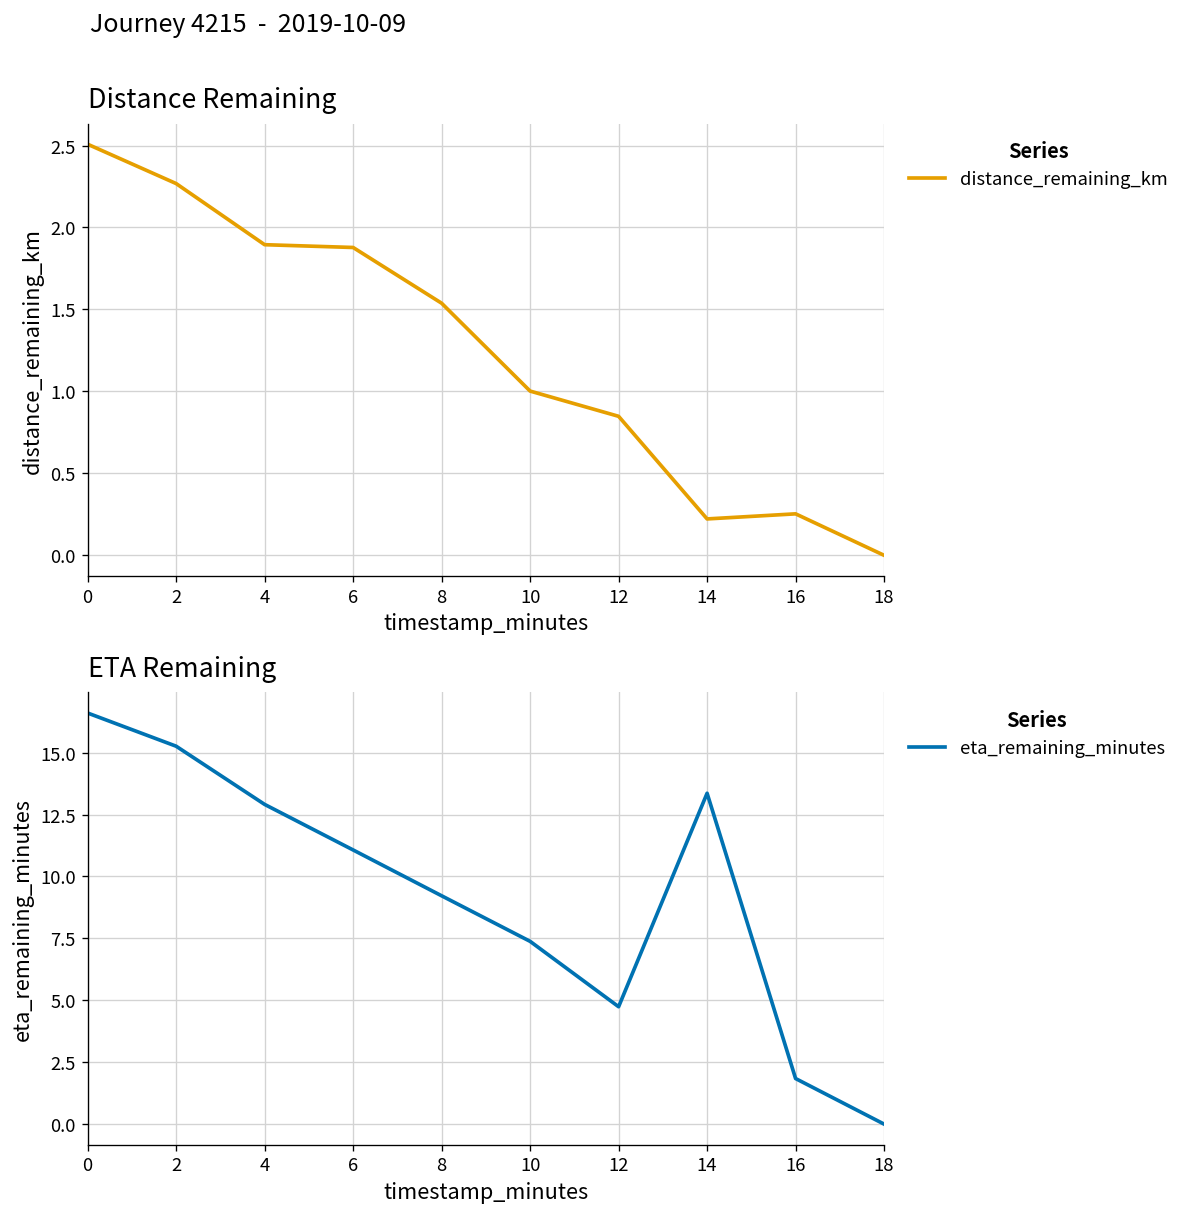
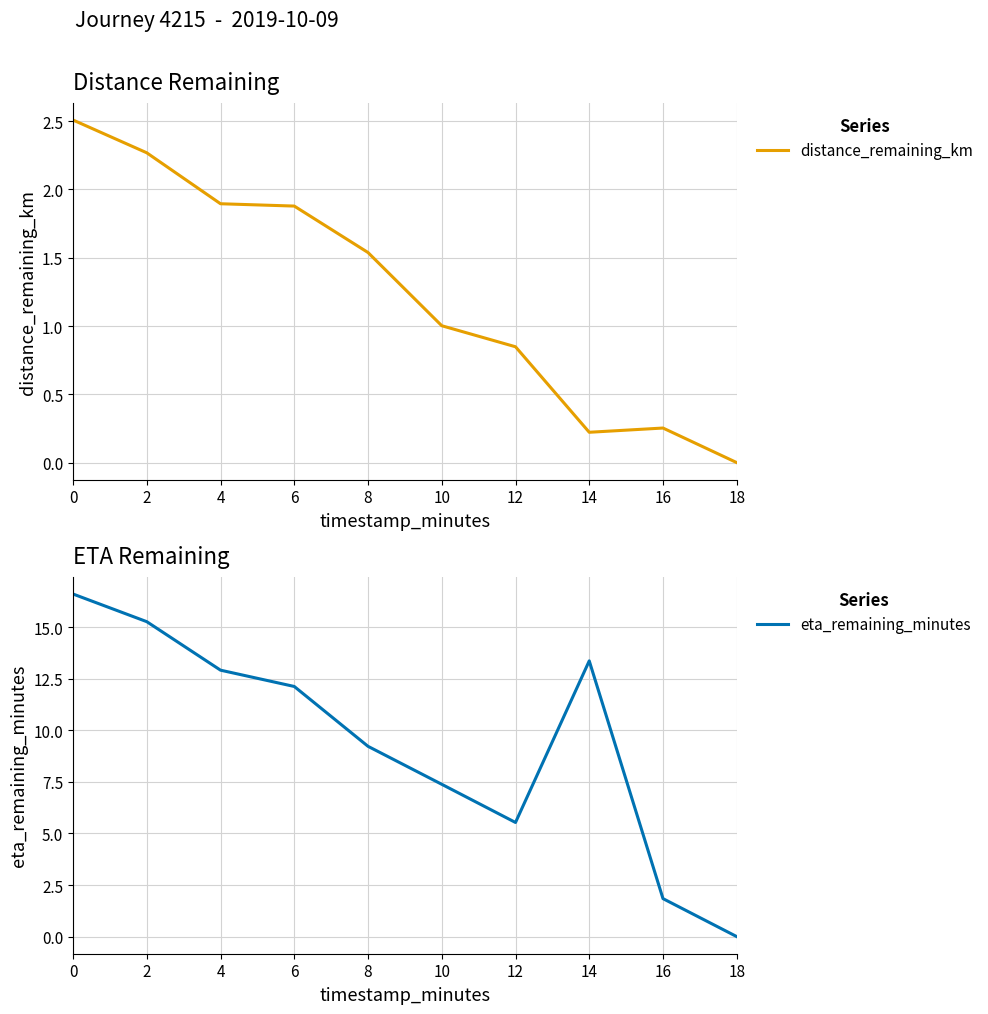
ETA Remaining, 6: 11.1 -> 12.1
ETA Remaining, 12: 4.7 -> 5.5
